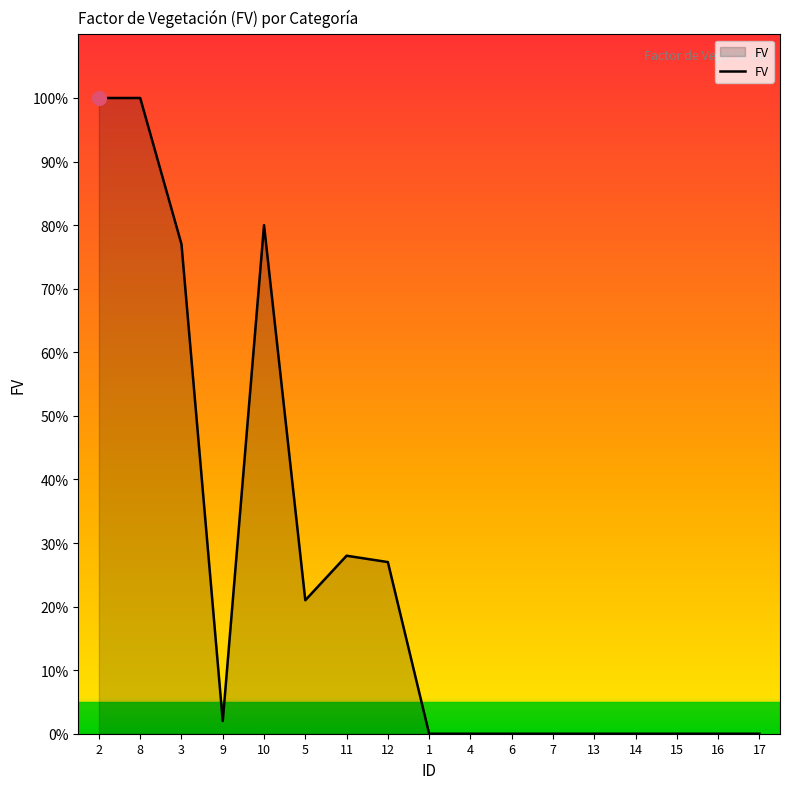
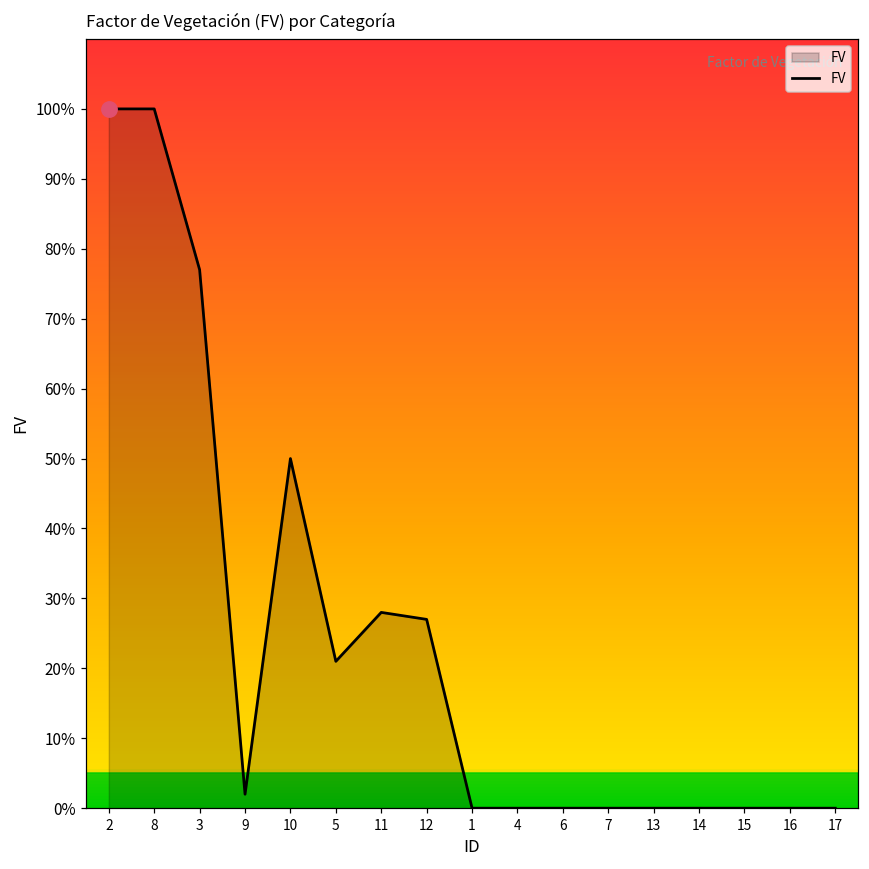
FV, 10: 80% -> 50%
